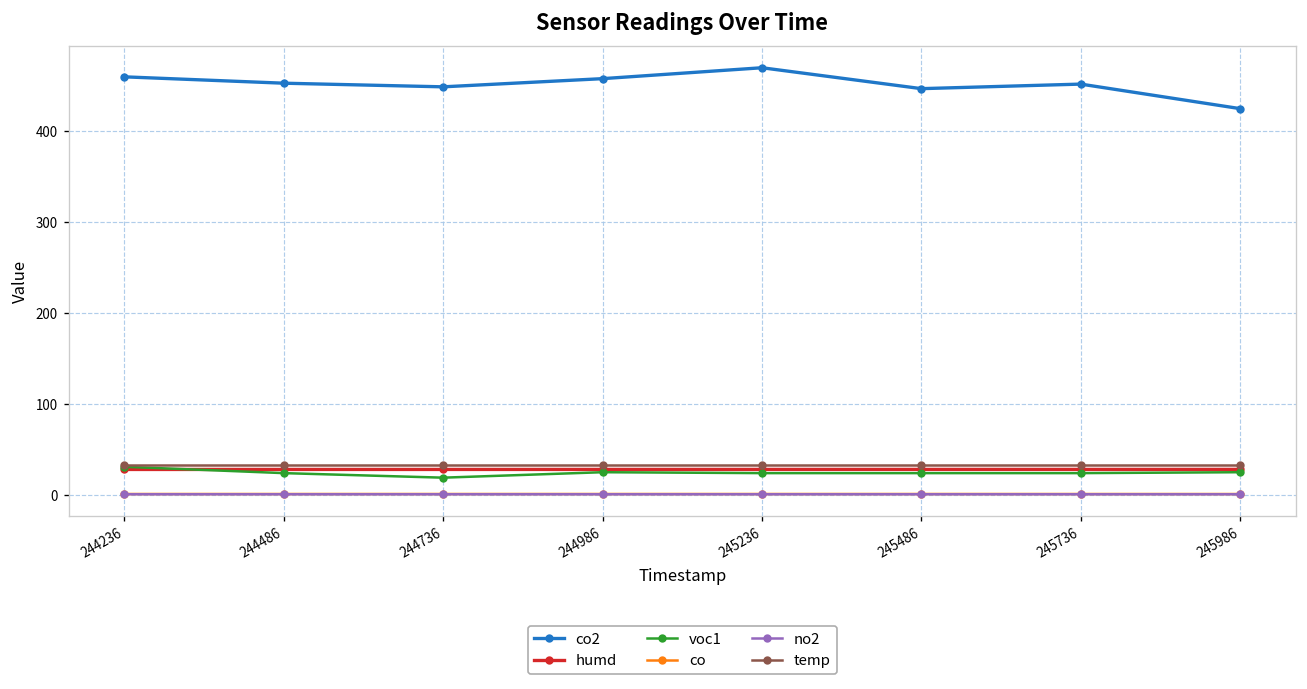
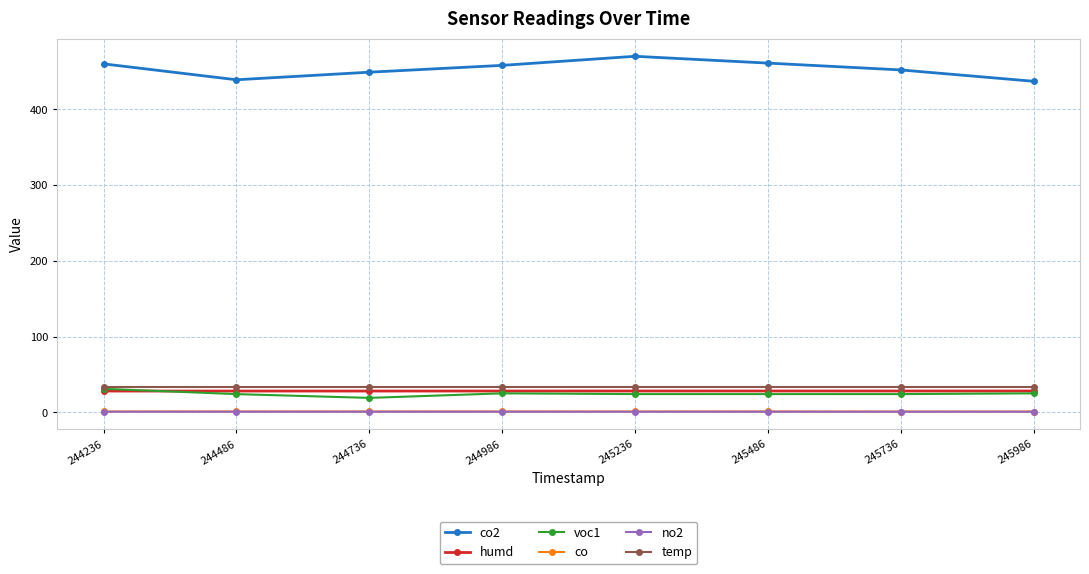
co2, 244486: 450 -> 440
co2, 245486: 450 -> 460
co2, 245986: 430 -> 440
